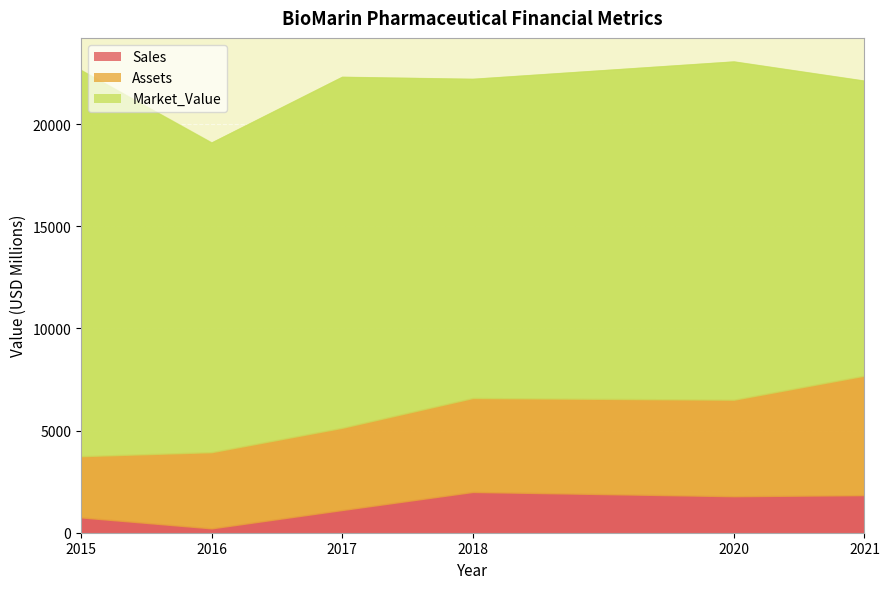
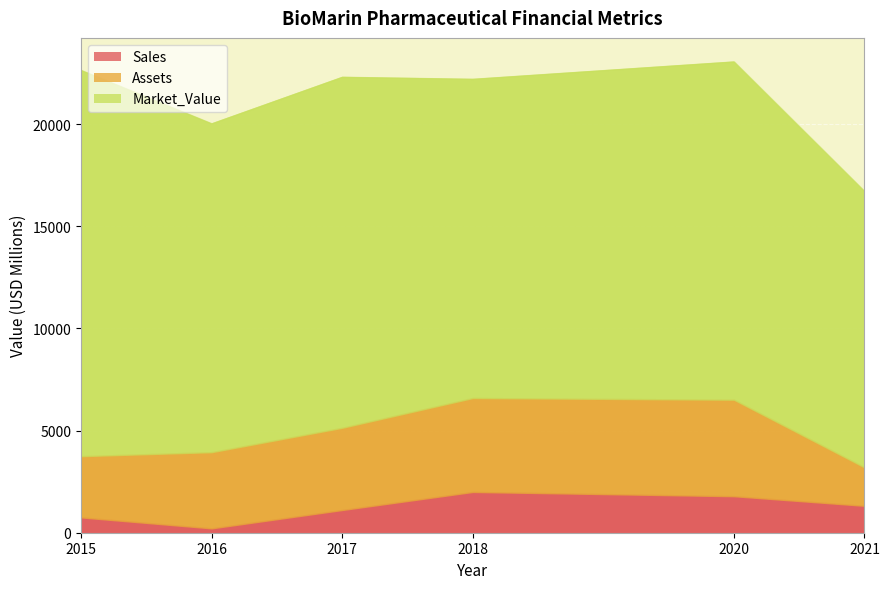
Market_Value, 2016: 15200 -> 16100
Sales, 2021: 1800 -> 1300
Assets, 2021: 5800 -> 1900
Market_Value, 2021: 14400 -> 13500
